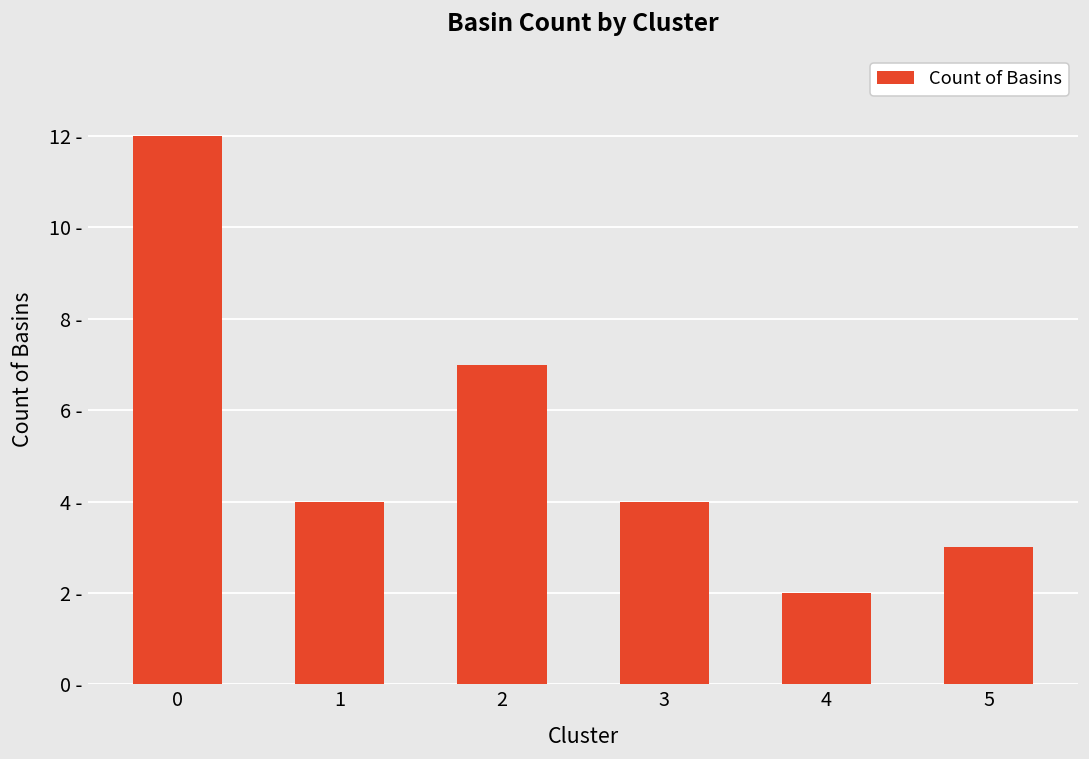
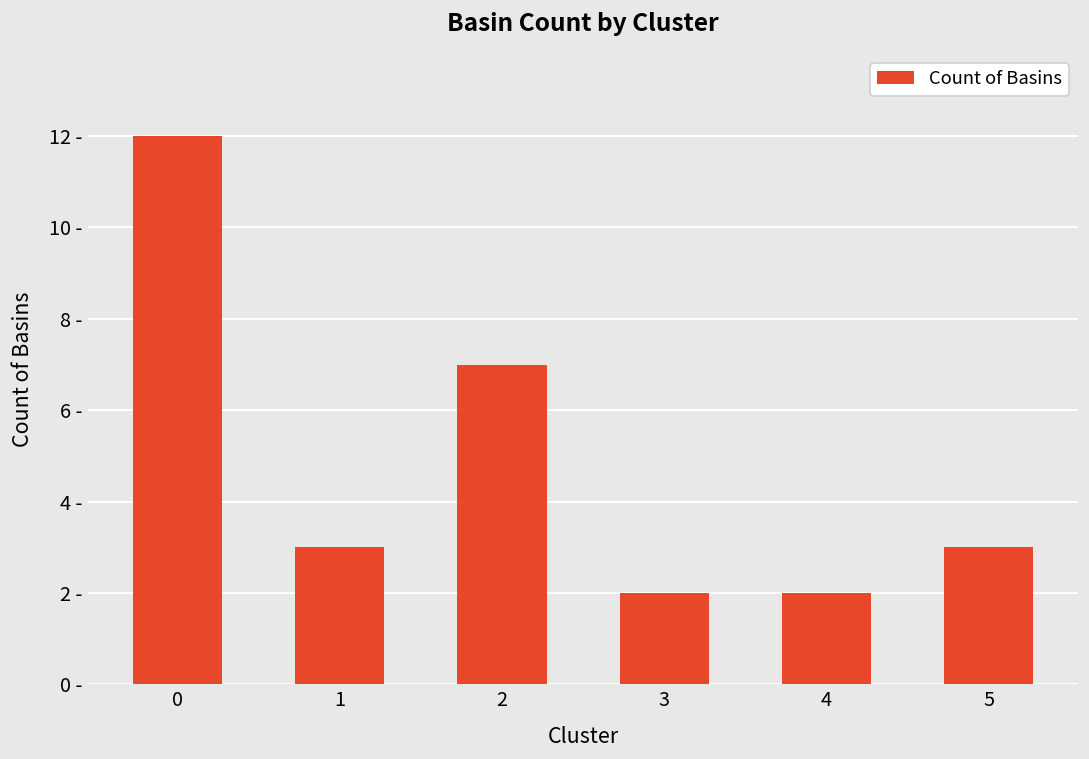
1: 4 - -> 3 -
3: 4 - -> 2 -
